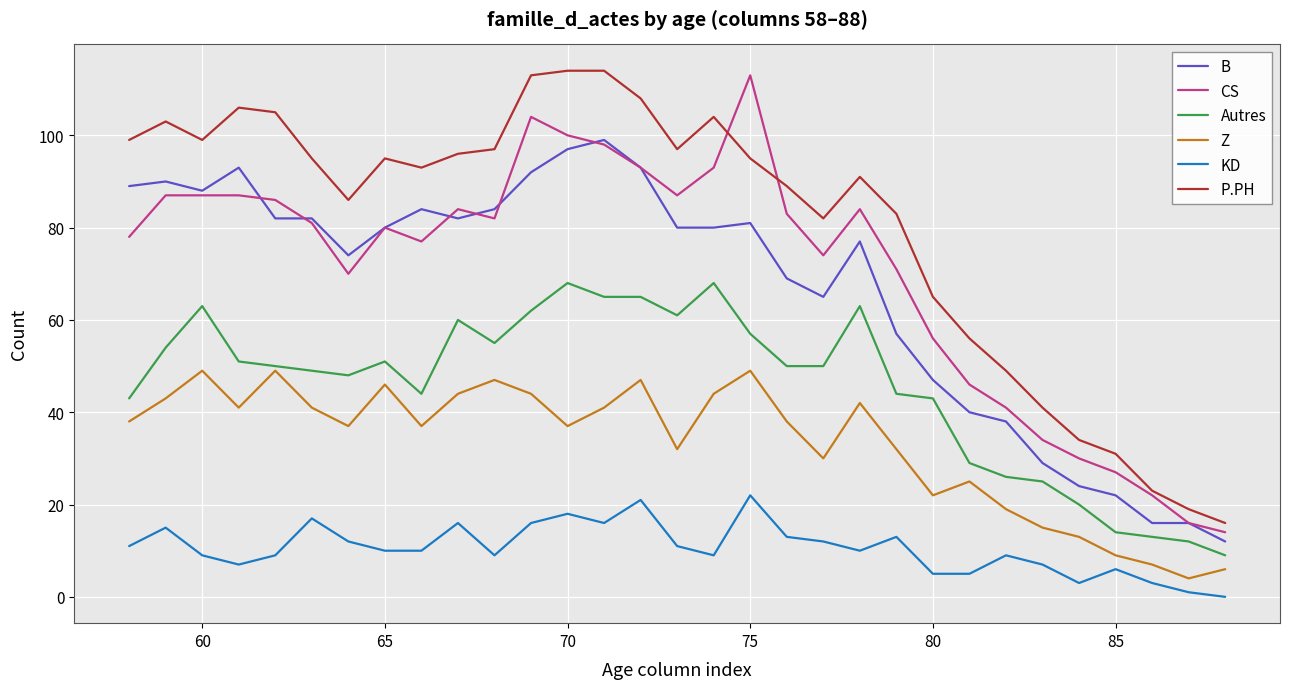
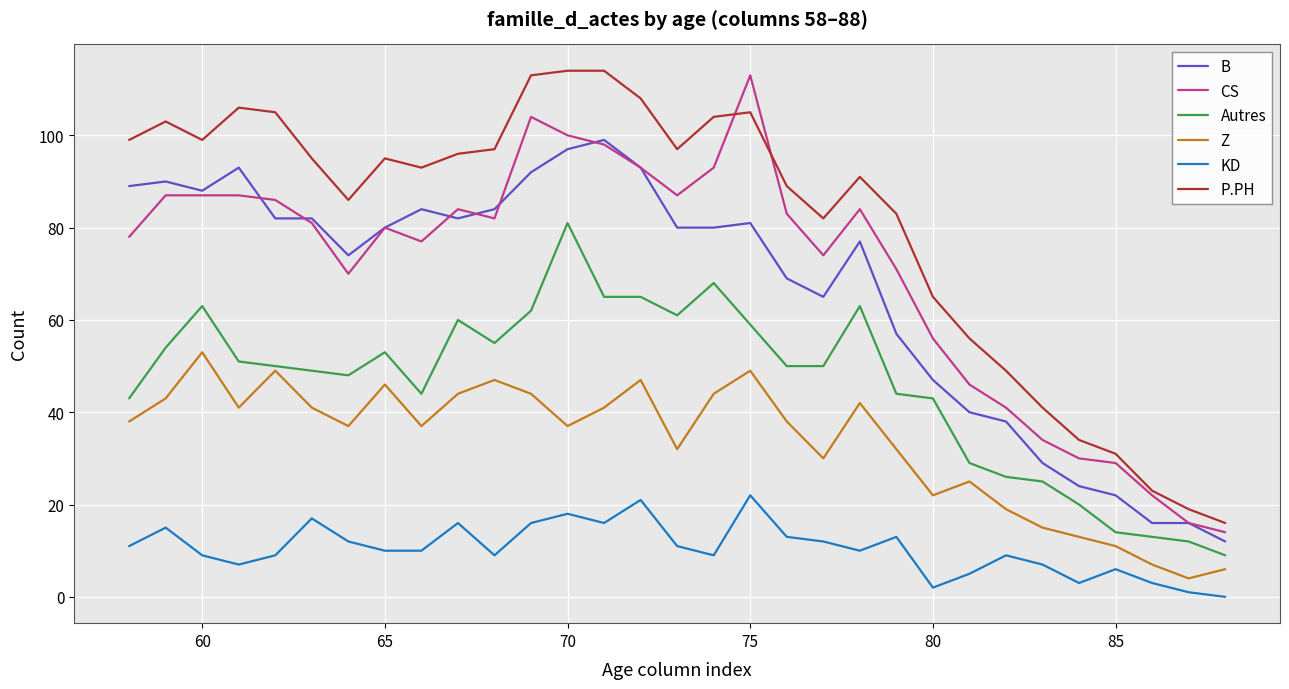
Z, 60: 49 -> 53
Autres, 65: 51 -> 53
Autres, 70: 68 -> 81
Autres, 75: 57 -> 59
P.PH, 75: 95 -> 105
KD, 80: 5 -> 2
CS, 85: 27 -> 29
Z, 85: 9 -> 11
